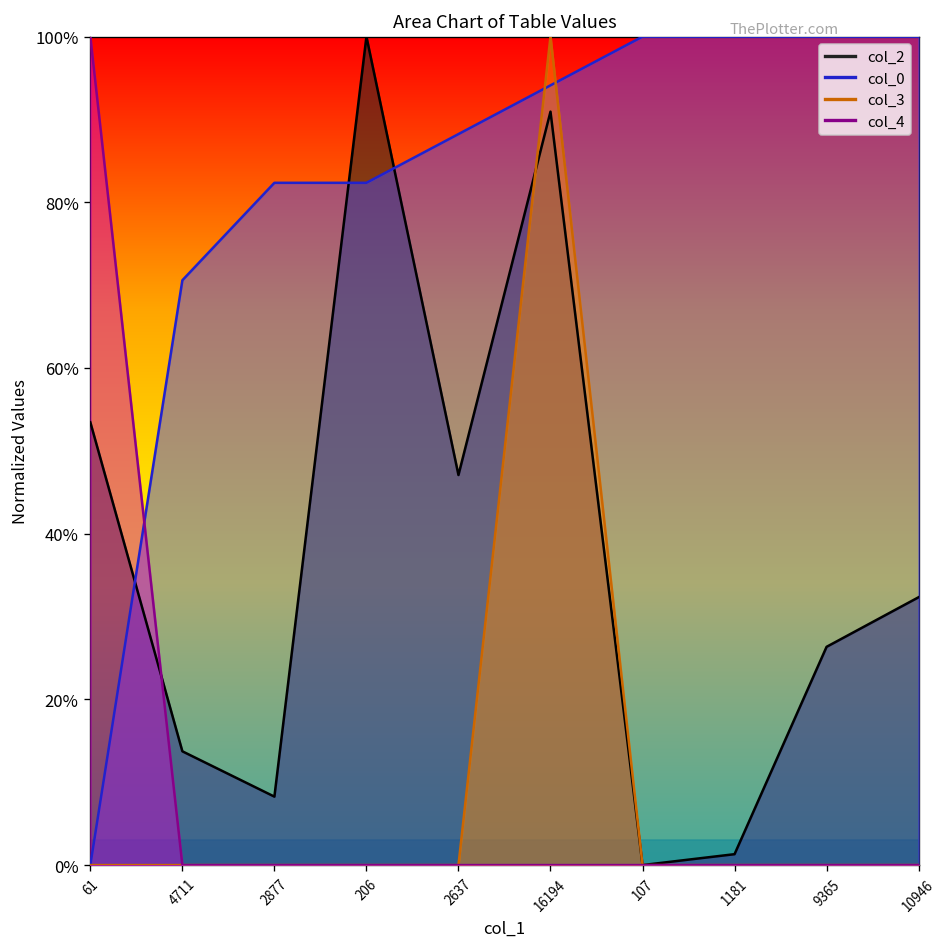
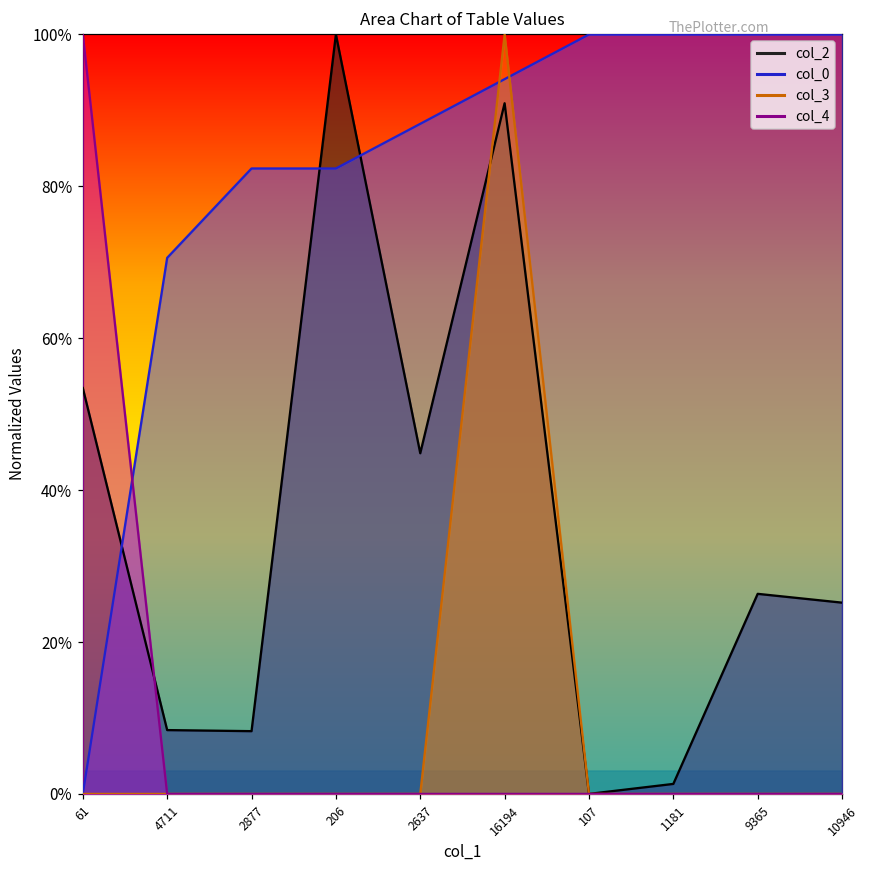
col_2, 4711: 14% -> 8%
col_2, 2637: 47% -> 45%
col_2, 10946: 32% -> 25%
